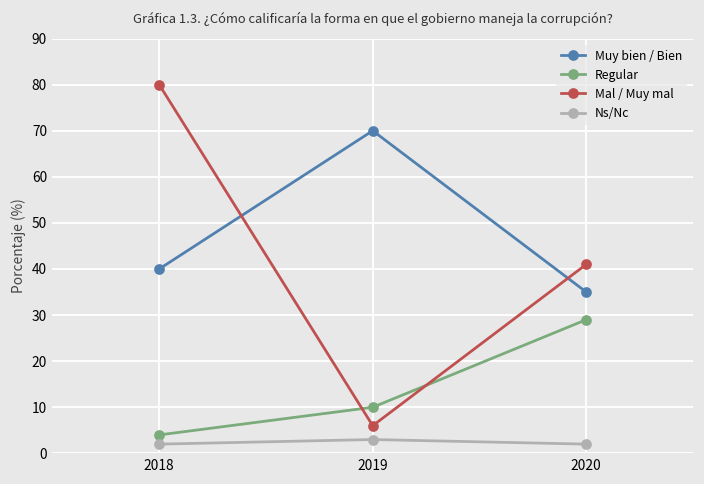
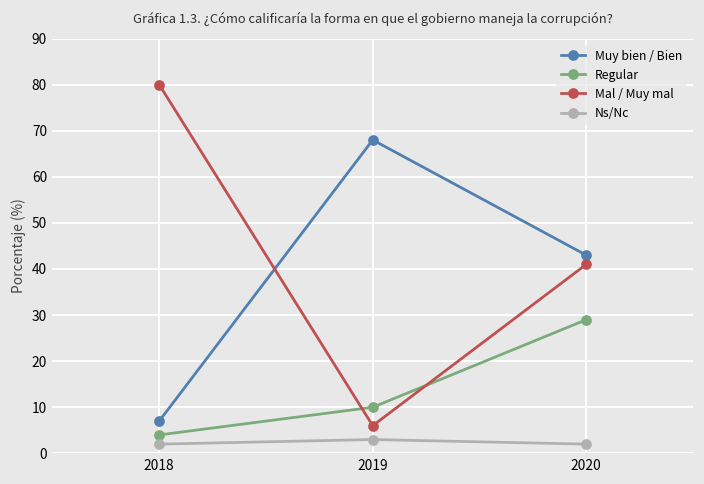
Muy bien / Bien, 2018: 40 -> 7
Muy bien / Bien, 2019: 70 -> 68
Muy bien / Bien, 2020: 35 -> 43
